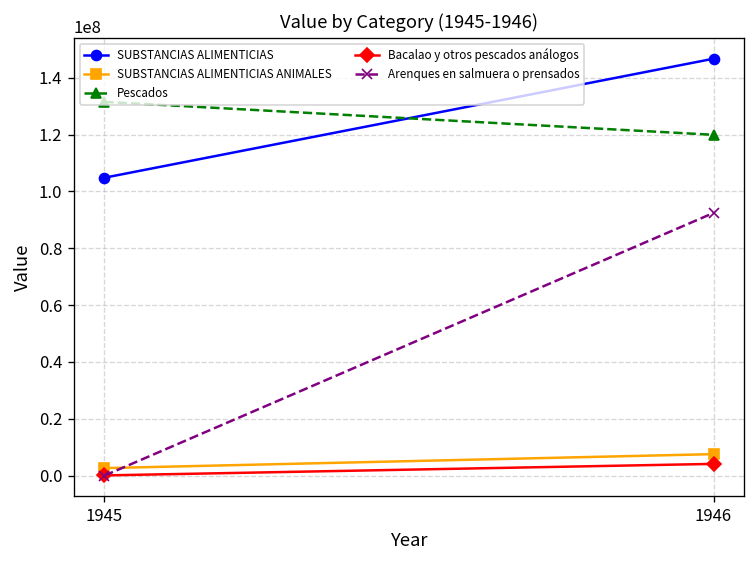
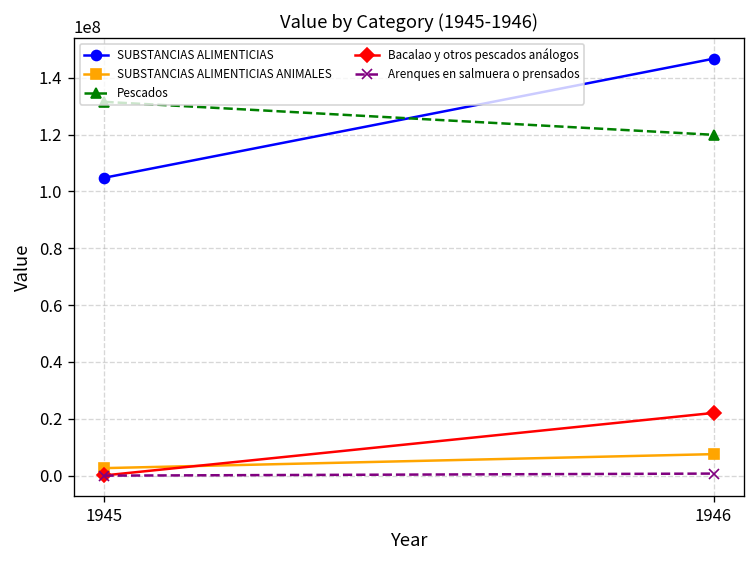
Bacalao y otros pescados análogos, 1946: 4000000 -> 22000000
Arenques en salmuera o prensados, 1946: 92000000 -> 1000000
